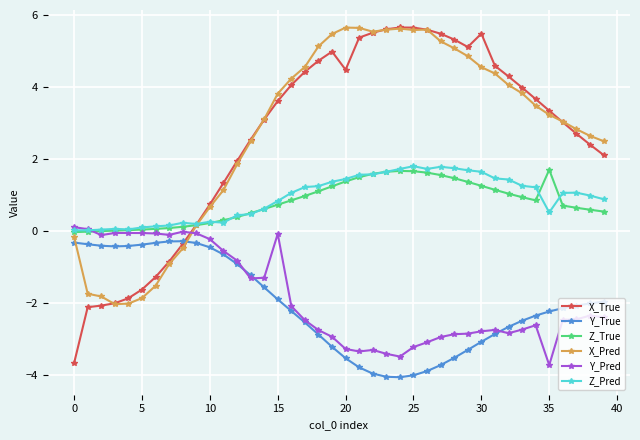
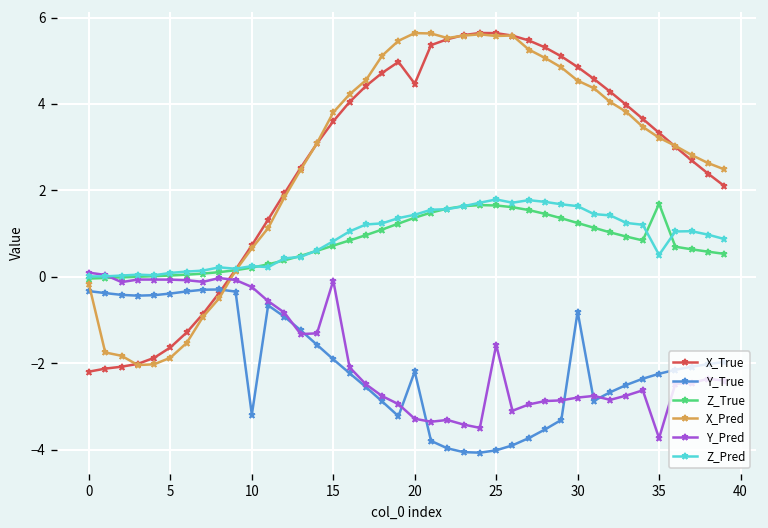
X_True, 0: -3.7 -> -2.2
Y_True, 10: -0.5 -> -3.2
Y_True, 20: -3.5 -> -2.2
Y_Pred, 25: -3.2 -> -1.6
X_True, 30: 5.5 -> 4.9
Y_True, 30: -3.1 -> -0.8
